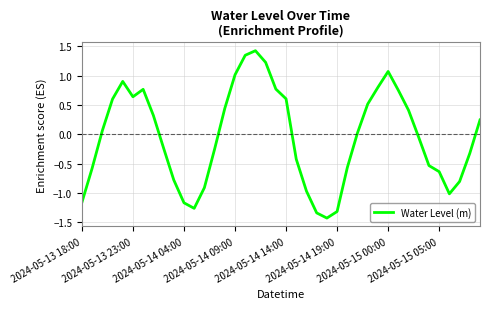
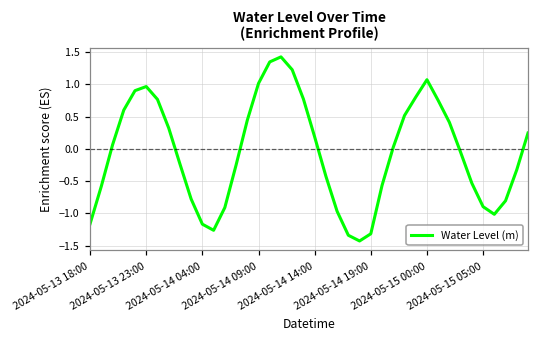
2024-05-13 23:00: 0.6 -> 1.0
2024-05-14 14:00: 0.6 -> 0.2
2024-05-15 05:00: -0.6 -> -0.9
